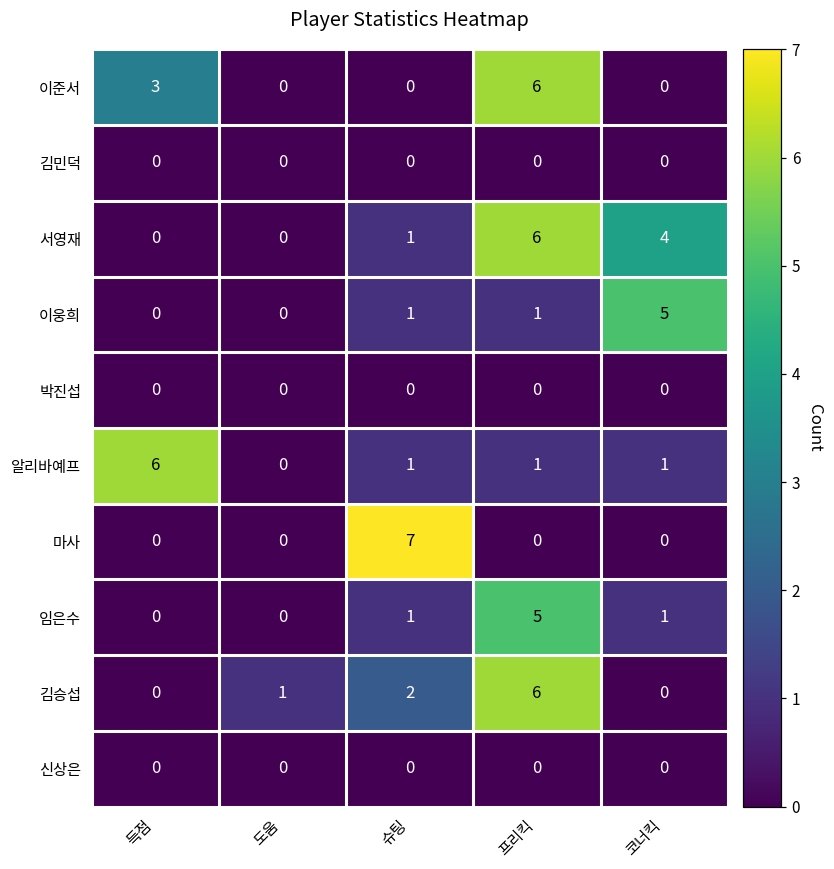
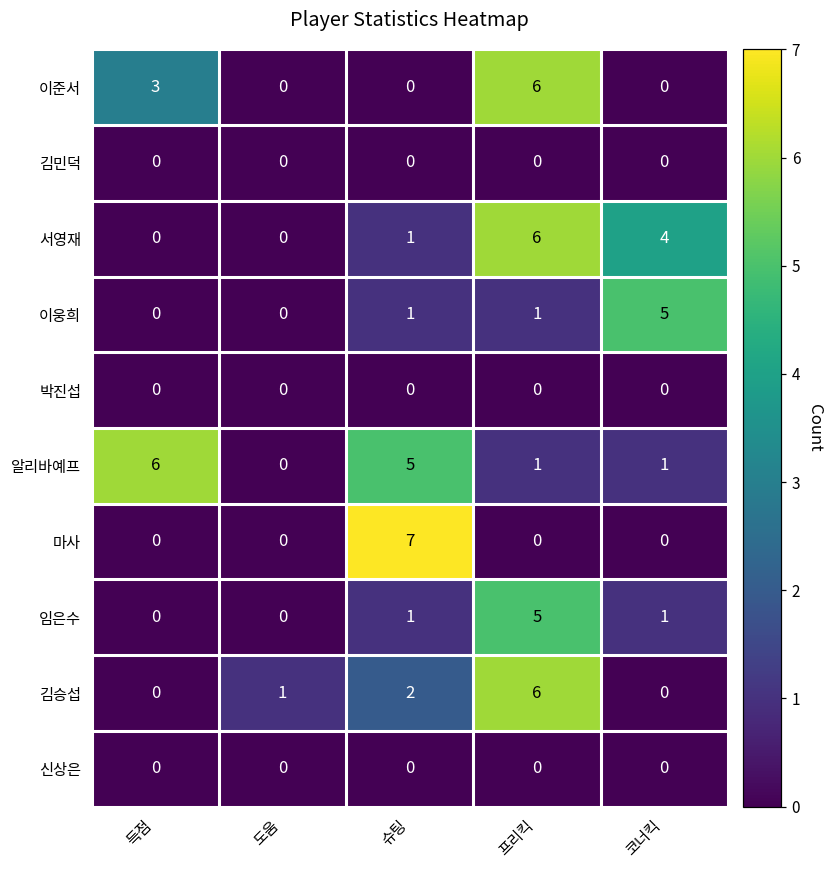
알리바예프, 슈팅: 1 -> 5
